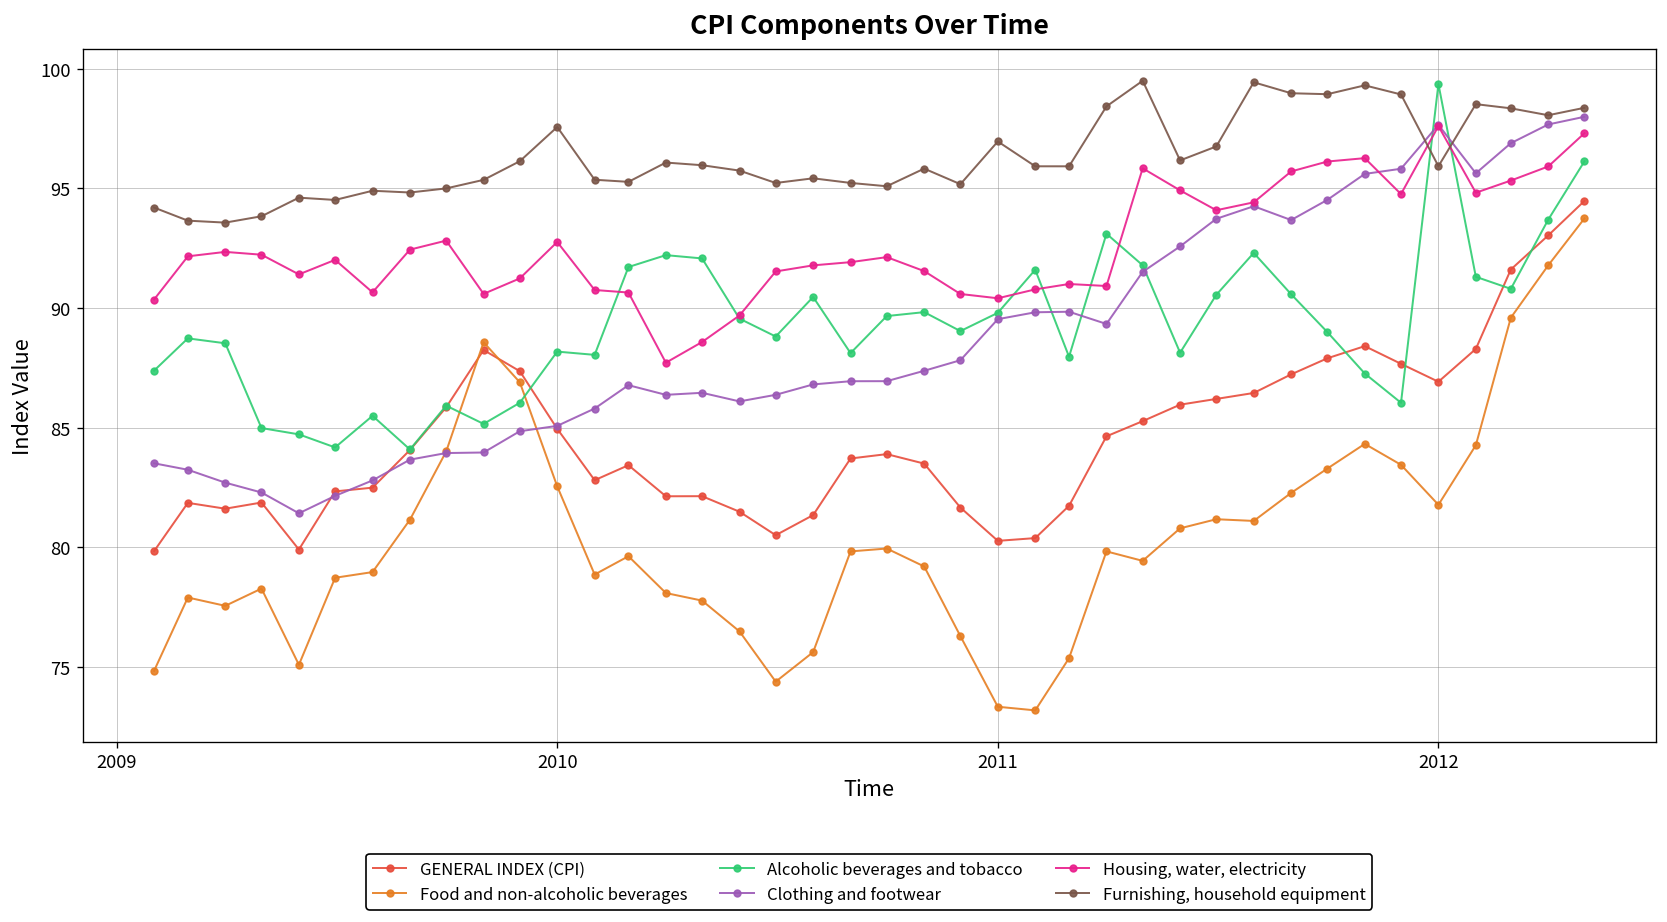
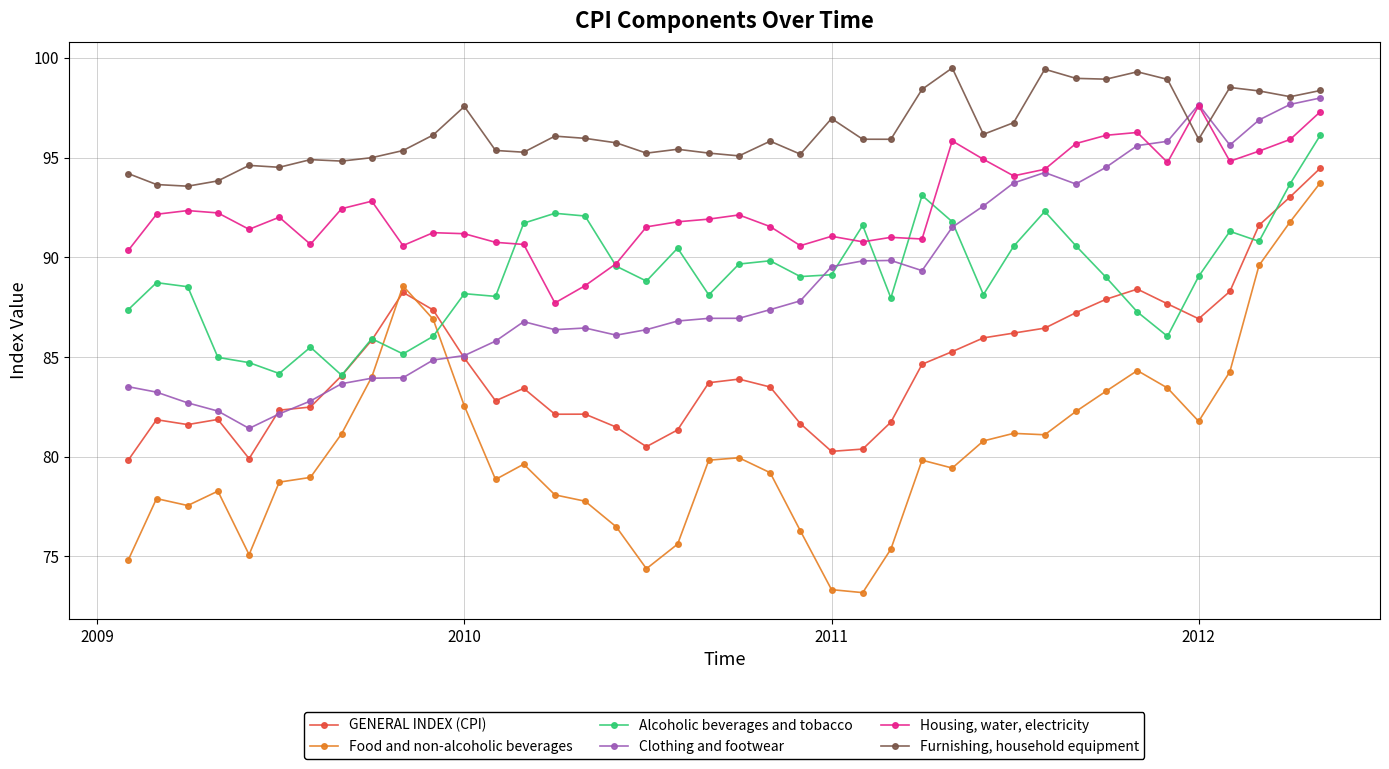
Housing, water, electricity, 2010: 92.8 -> 91.2
Alcoholic beverages and tobacco, 2011: 89.8 -> 89.1
Housing, water, electricity, 2011: 90.4 -> 91.1
Alcoholic beverages and tobacco, 2012: 99.4 -> 89.0
